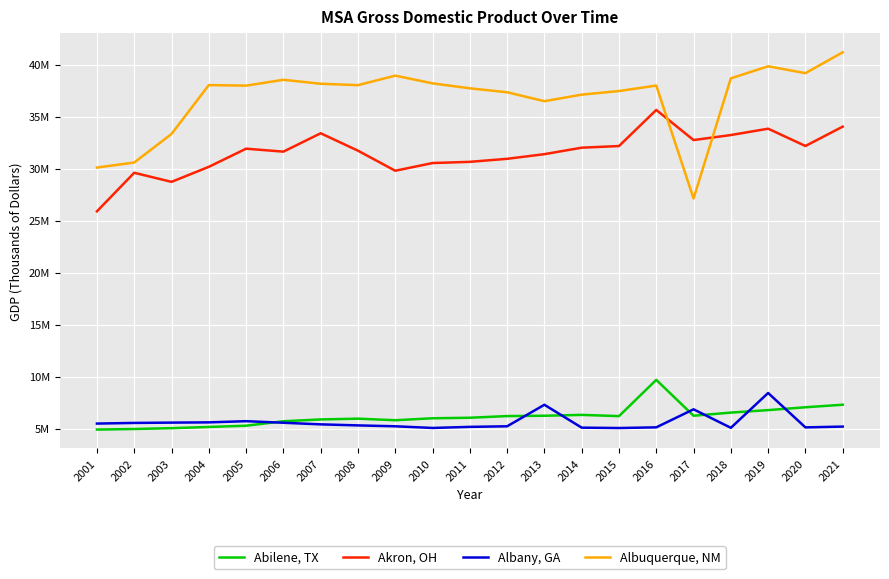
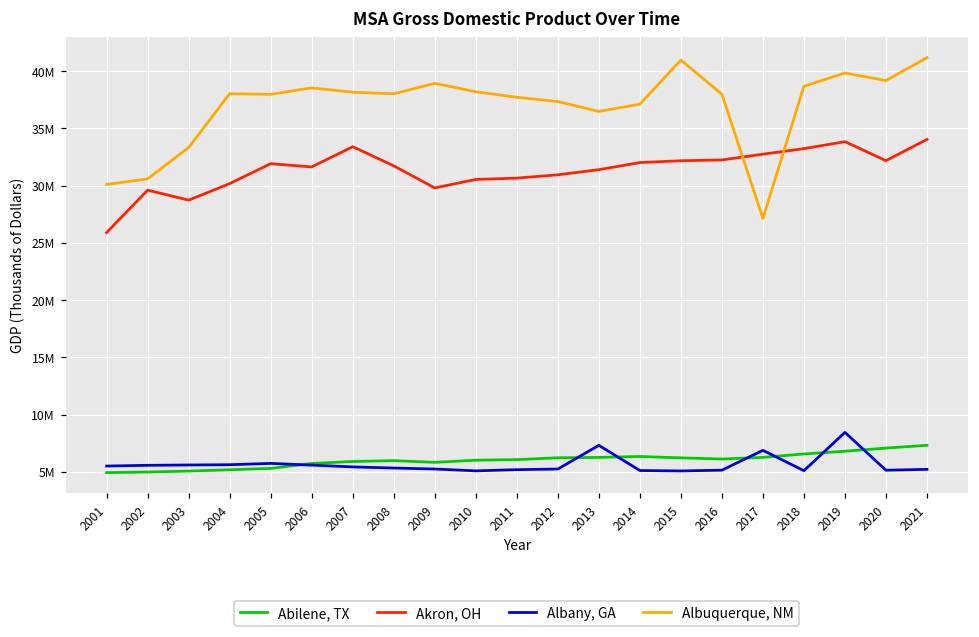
Albuquerque, NM, 2015: 37500000 -> 41000000
Abilene, TX, 2016: 9700000 -> 6100000
Akron, OH, 2016: 35600000 -> 32200000
